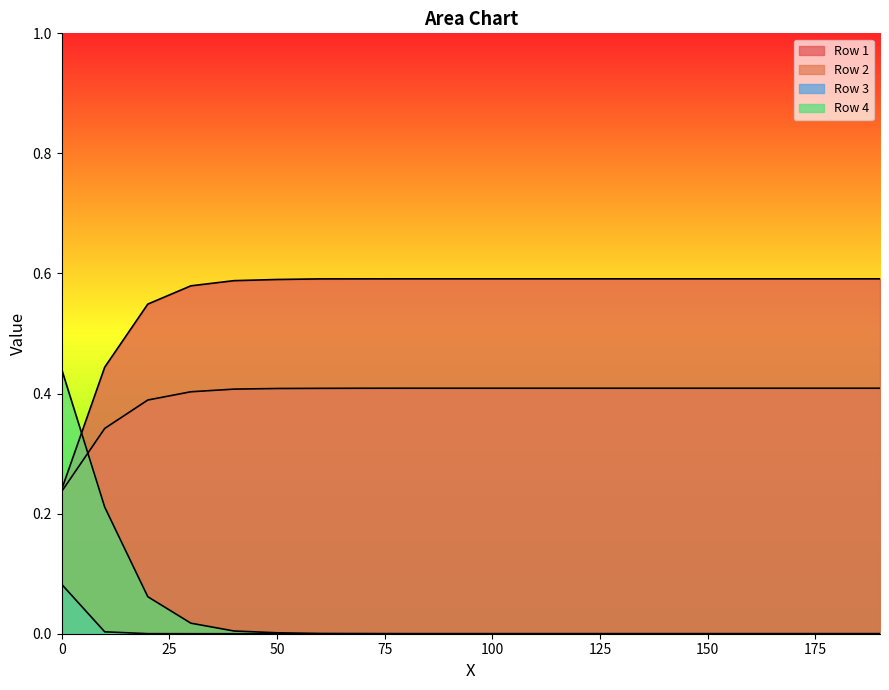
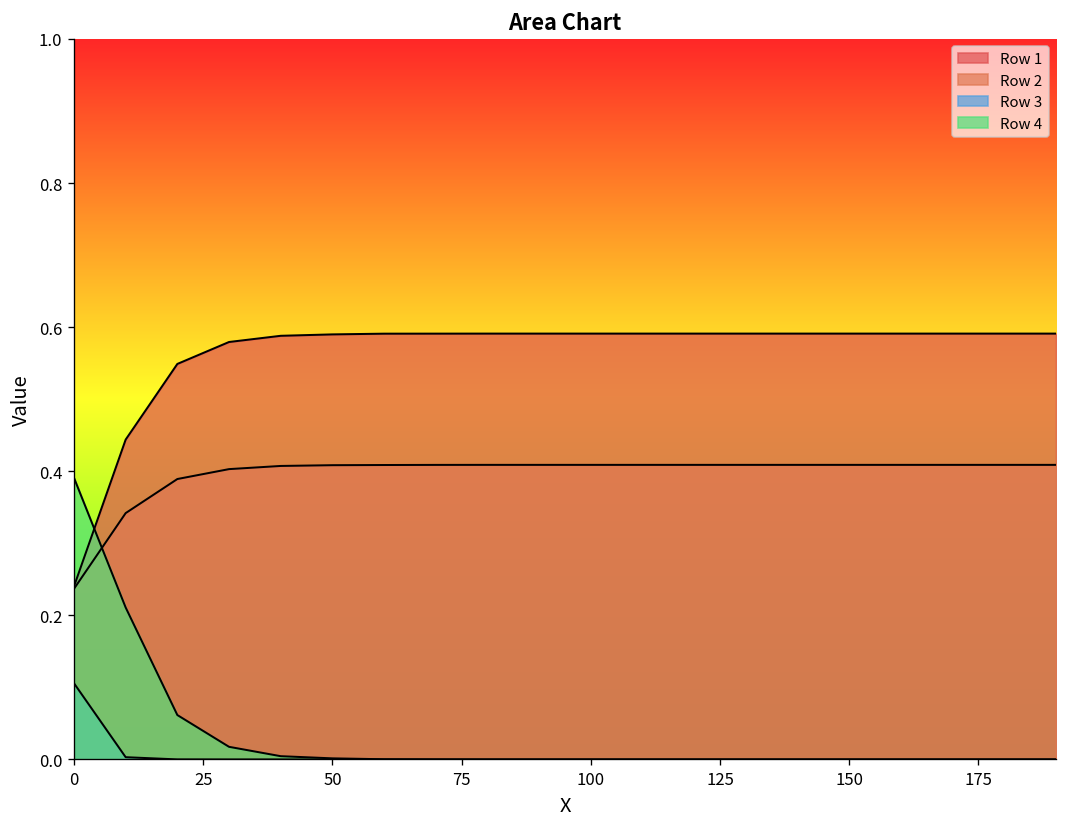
Row 3, 0: 0.08 -> 0.11
Row 4, 0: 0.44 -> 0.39
